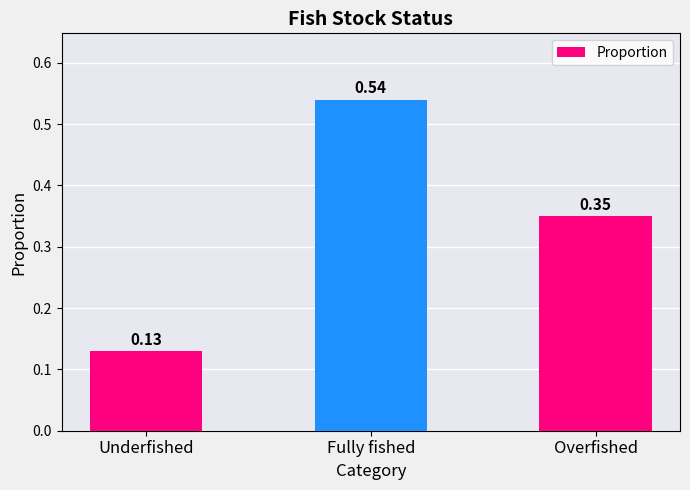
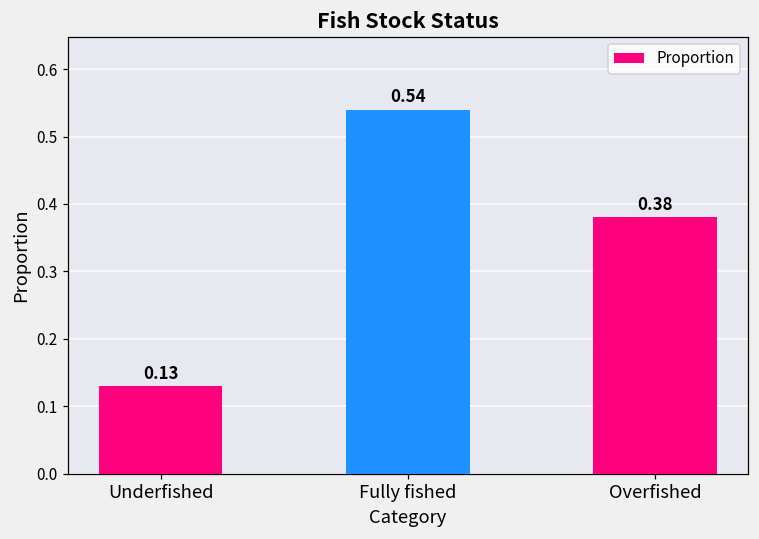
Overfished: 0.35 -> 0.38
